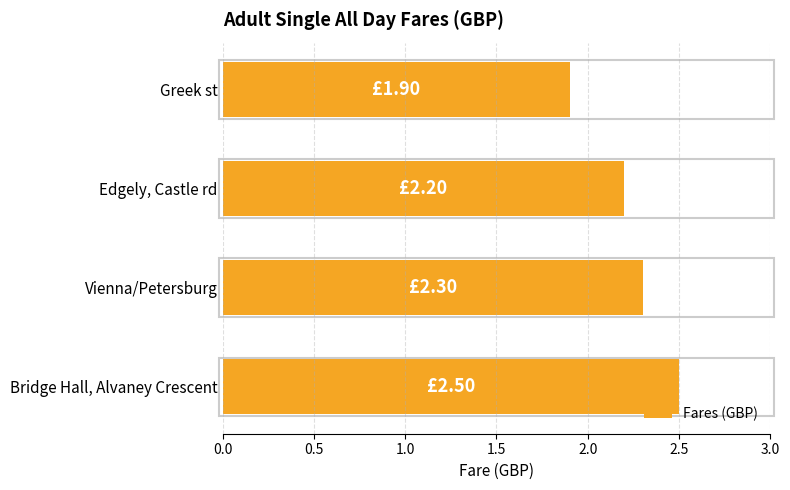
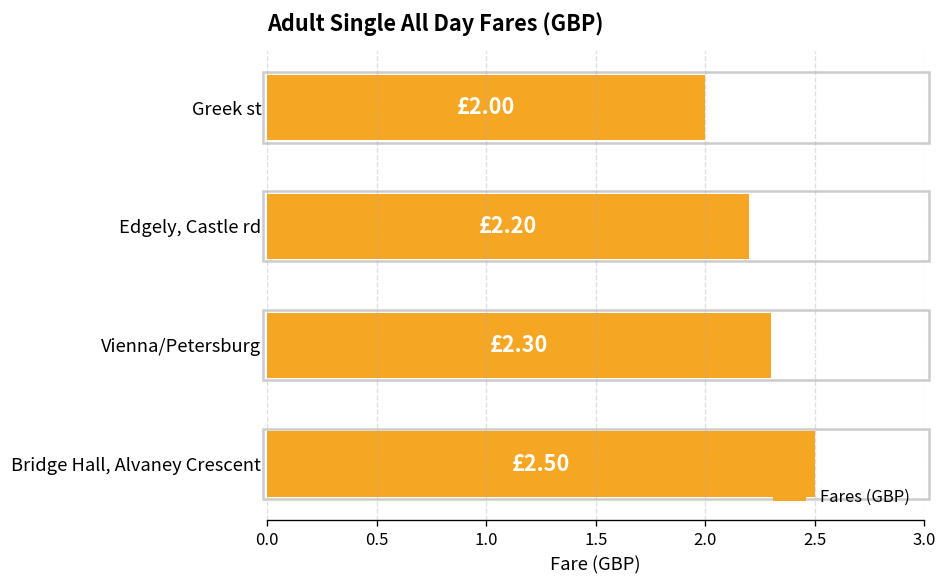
Greek st: £1.90 -> £2.00
